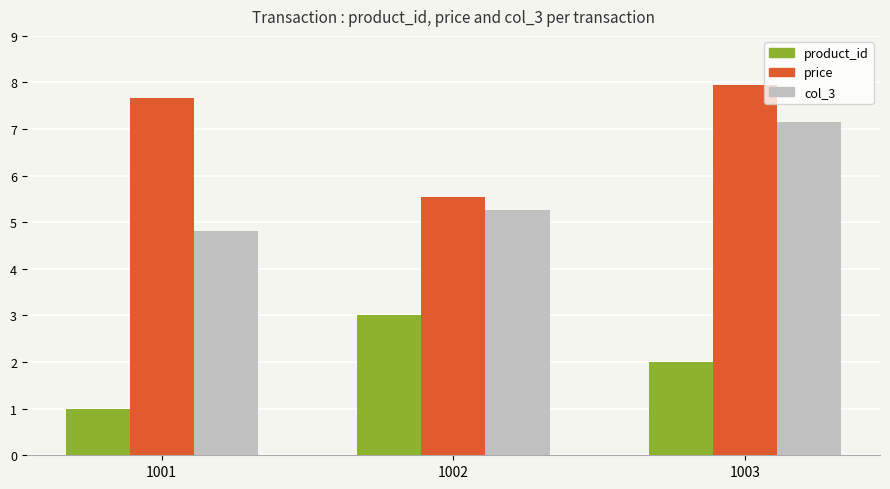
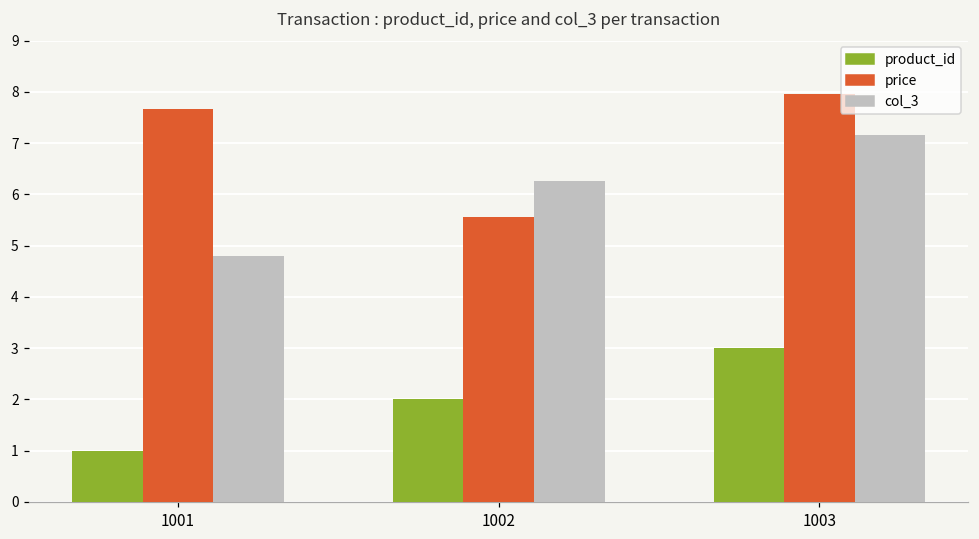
product_id, 1002: 3 -> 2
col_3, 1002: 5.3 -> 6.3
product_id, 1003: 2 -> 3
